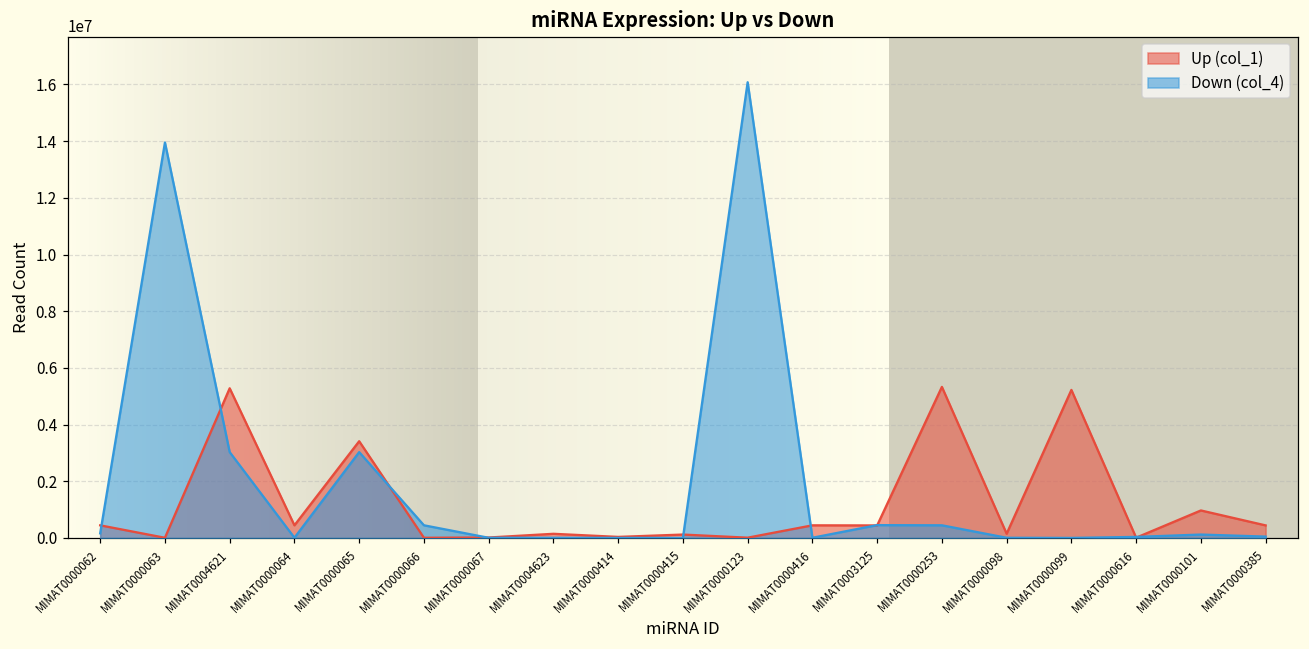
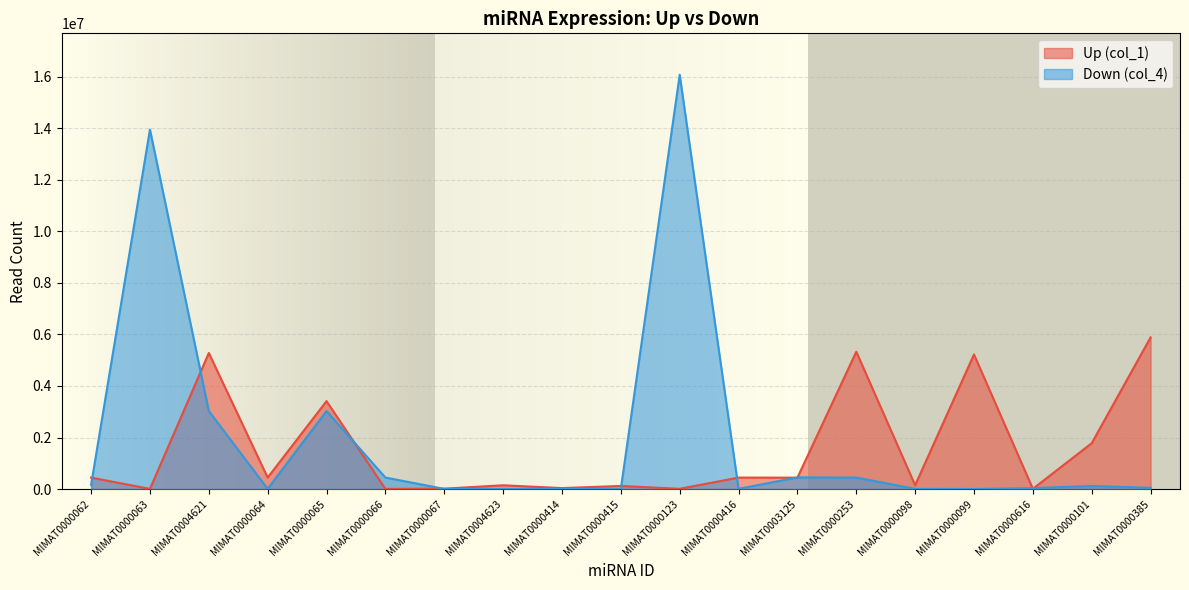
Up (col_1), MIMAT0000101: 1000000 -> 1800000
Up (col_1), MIMAT0000385: 400000 -> 5900000
